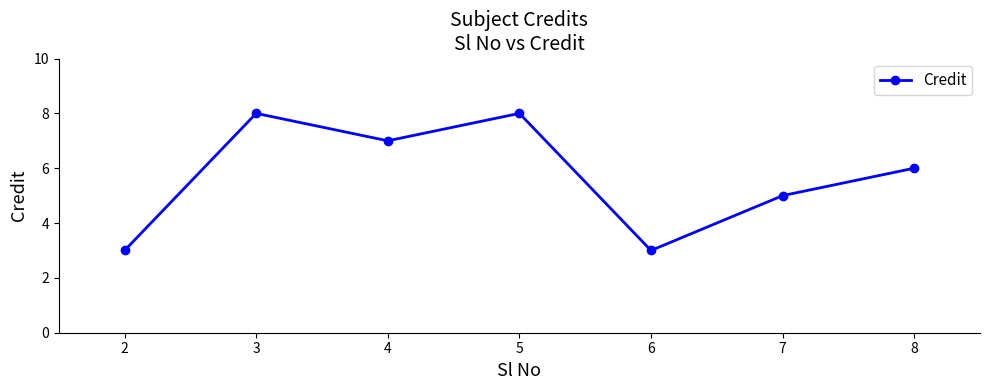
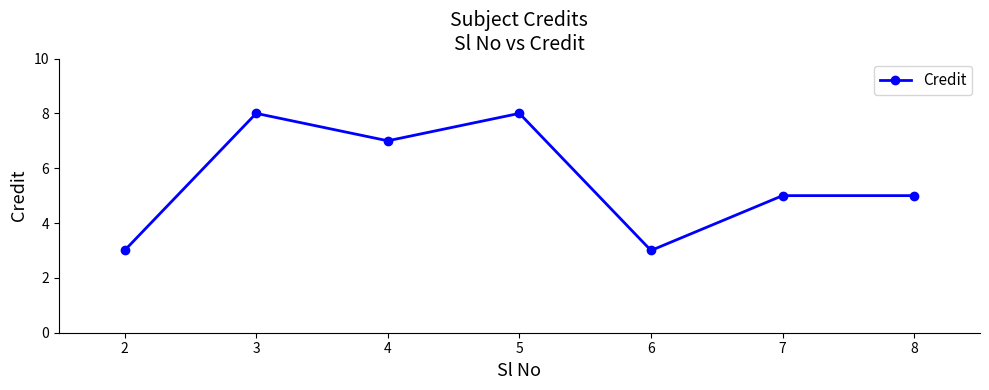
8: 6 -> 5
